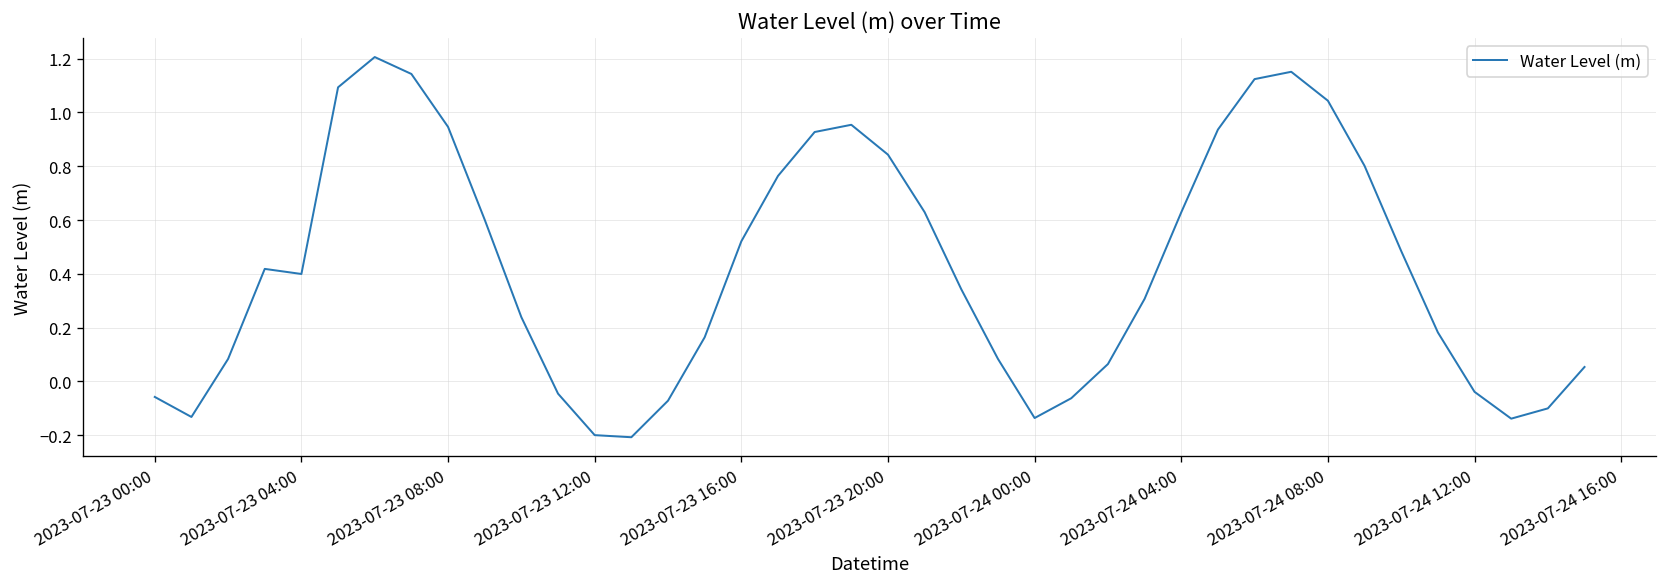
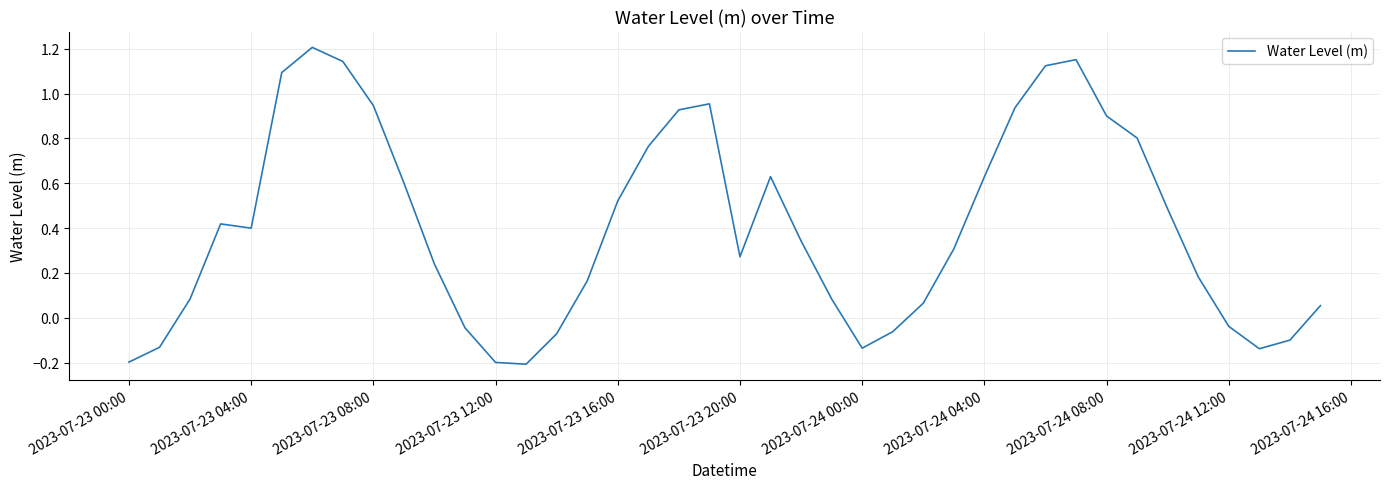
2023-07-23 00:00: -0.06 -> -0.20
2023-07-23 20:00: 0.84 -> 0.27
2023-07-24 08:00: 1.04 -> 0.90
